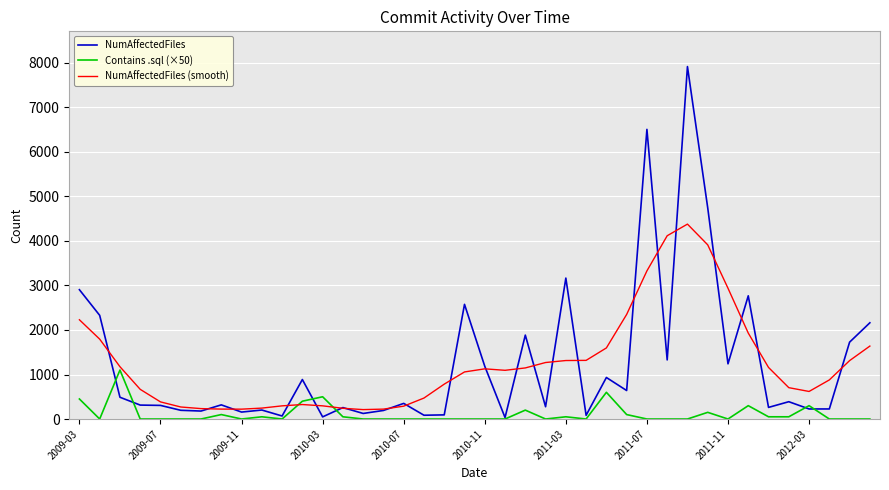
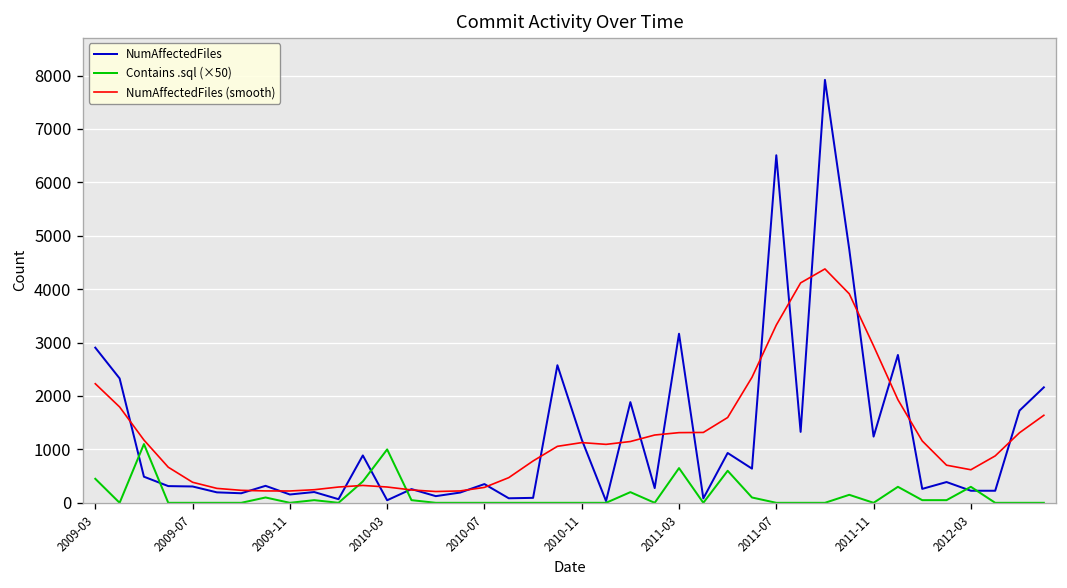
Contains .sql (×50), 2010-03: 500 -> 1000
Contains .sql (×50), 2011-03: 100 -> 700
